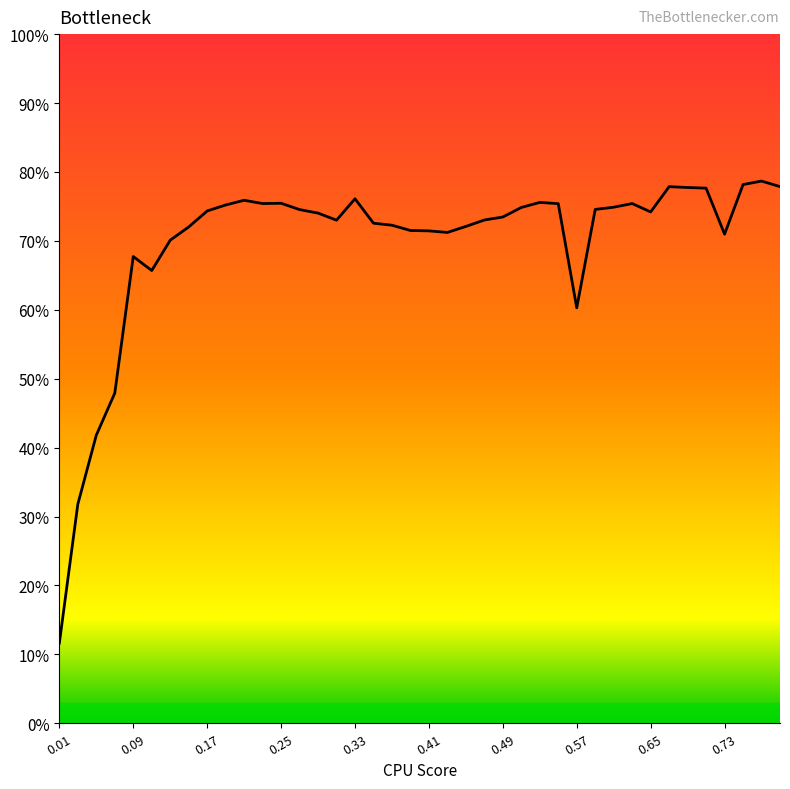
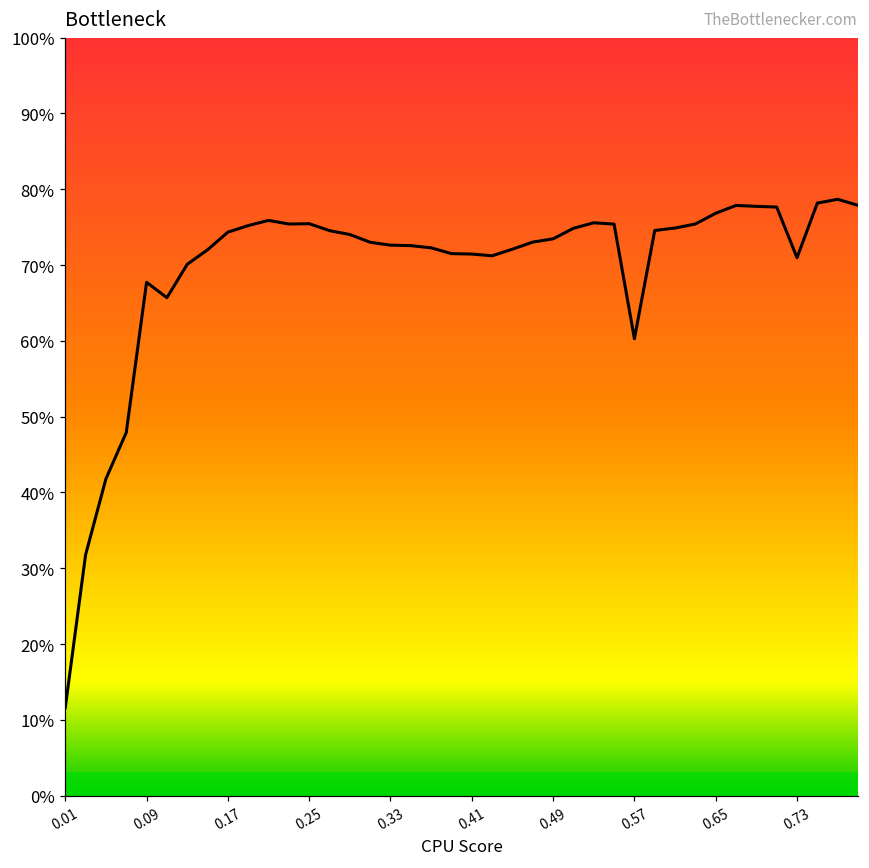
0.33: 76% -> 73%
0.65: 74% -> 77%
